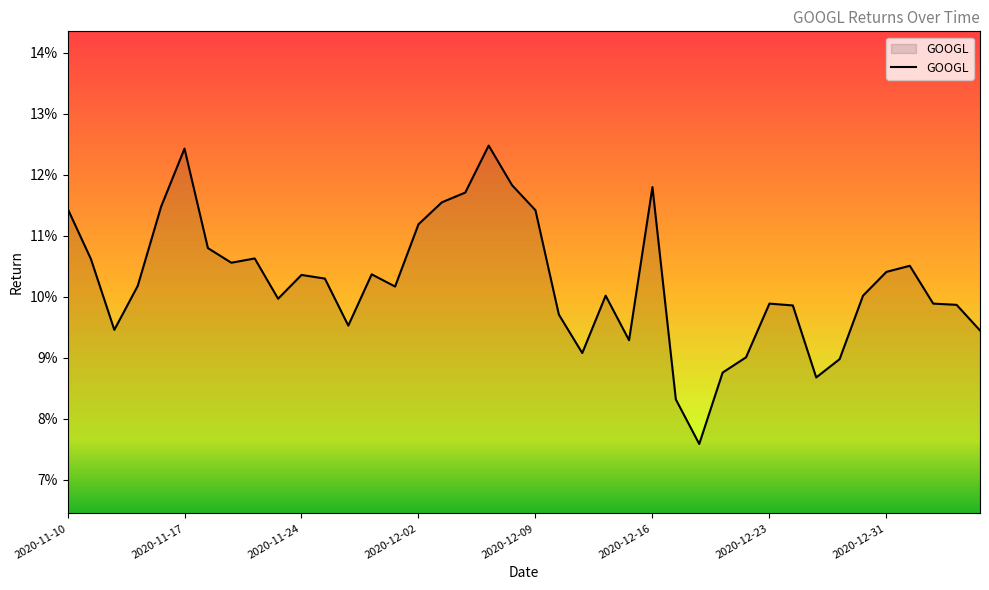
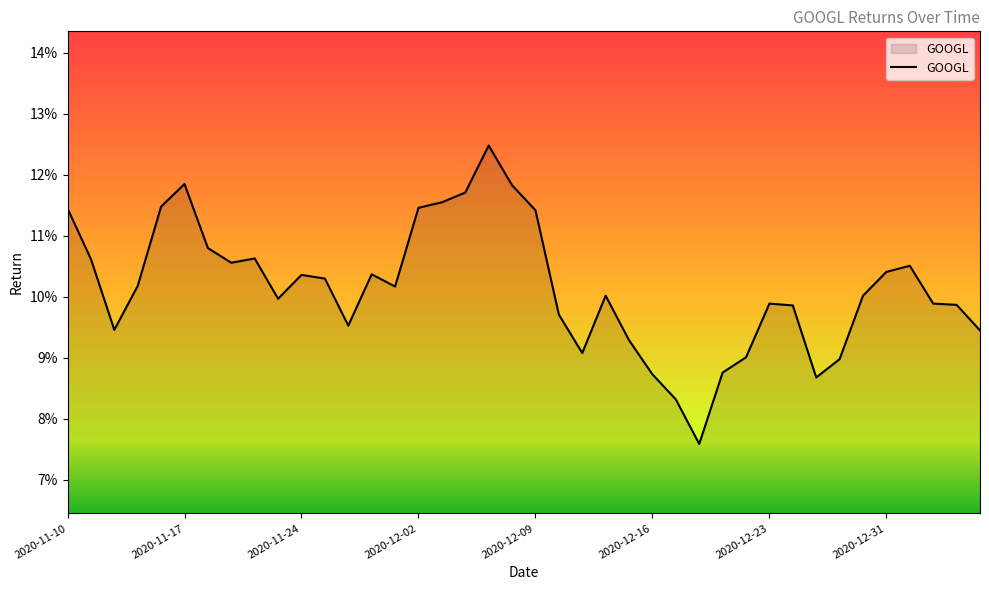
2020-11-17: 12.4% -> 11.9%
2020-12-02: 11.2% -> 11.5%
2020-12-16: 11.8% -> 8.7%
